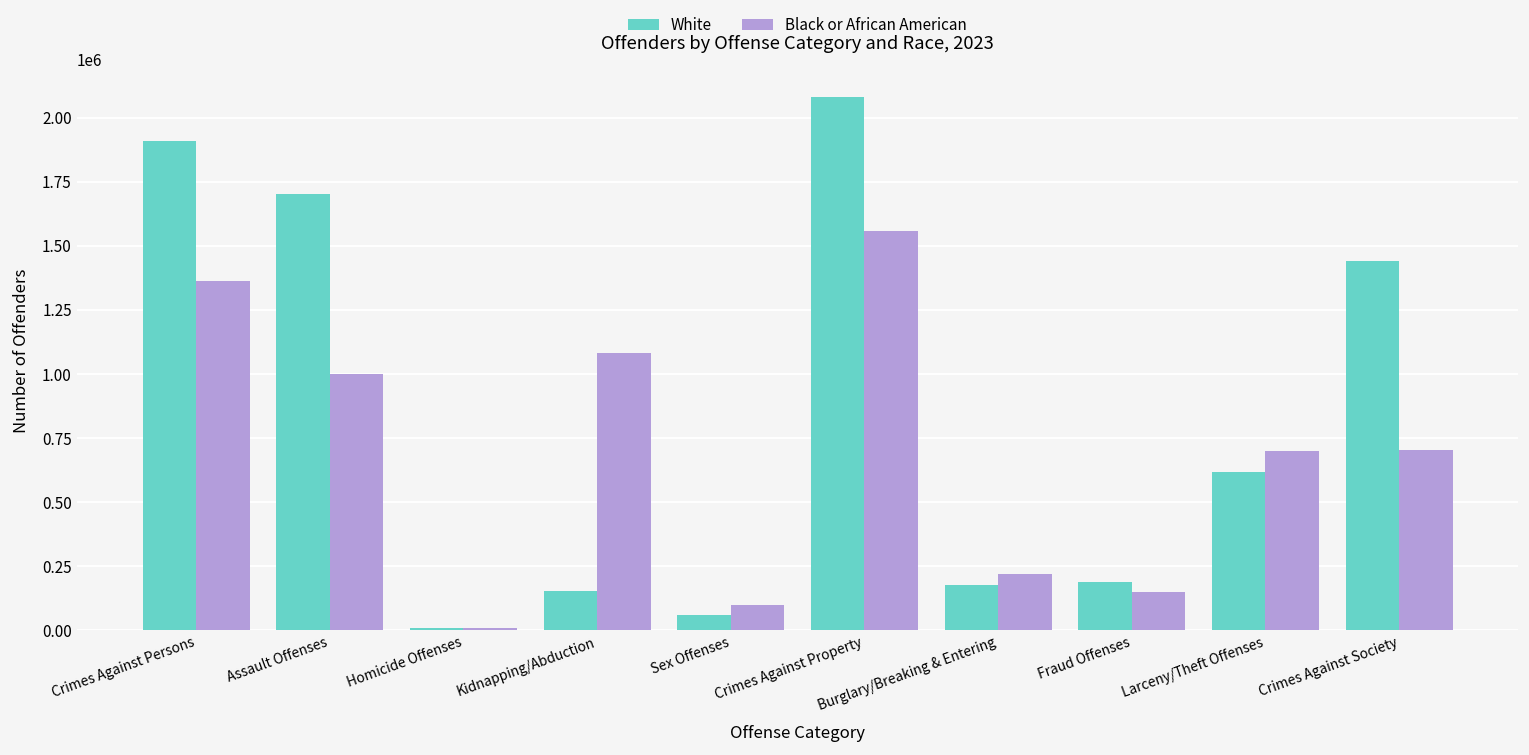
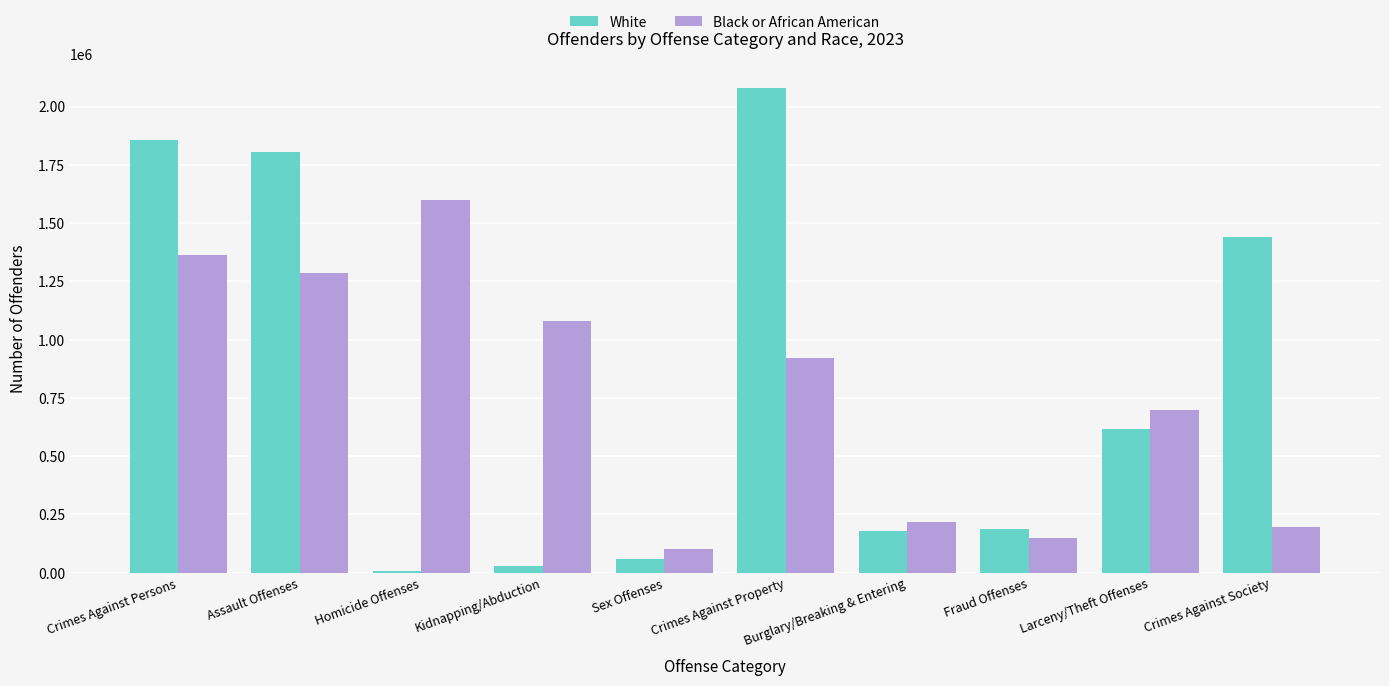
White, Crimes Against Persons: 1910000 -> 1850000
White, Assault Offenses: 1700000 -> 1810000
Black or African American, Assault Offenses: 1000000 -> 1290000
Black or African American, Homicide Offenses: 10000 -> 1600000
White, Kidnapping/Abduction: 150000 -> 30000
Black or African American, Crimes Against Property: 1560000 -> 920000
Black or African American, Crimes Against Society: 700000 -> 200000
